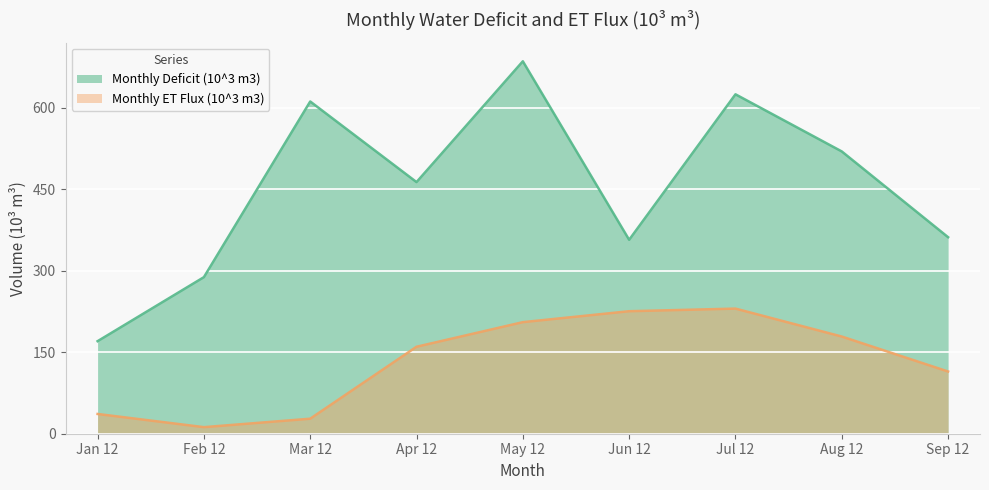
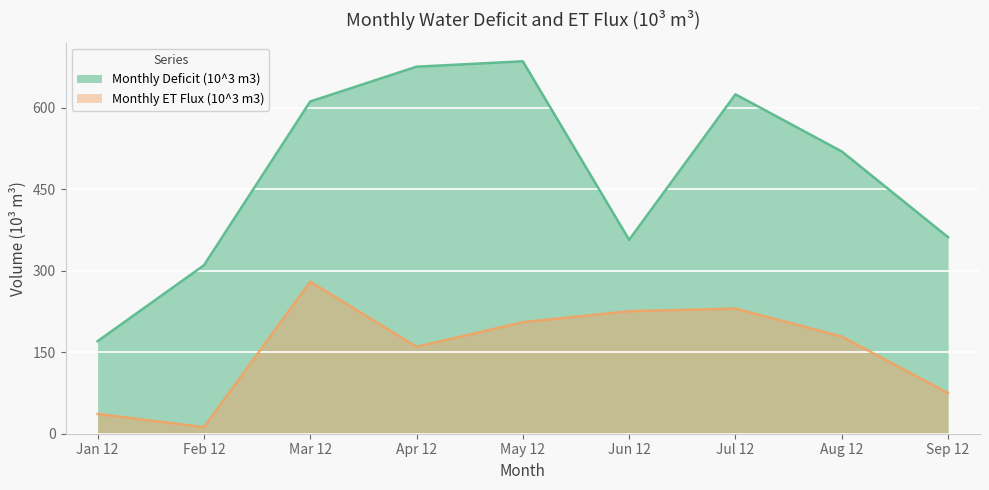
Monthly Deficit (10^3 m3), Feb 12: 290 -> 310
Monthly ET Flux (10^3 m3), Mar 12: 30 -> 280
Monthly Deficit (10^3 m3), Apr 12: 460 -> 680
Monthly ET Flux (10^3 m3), Sep 12: 110 -> 70
